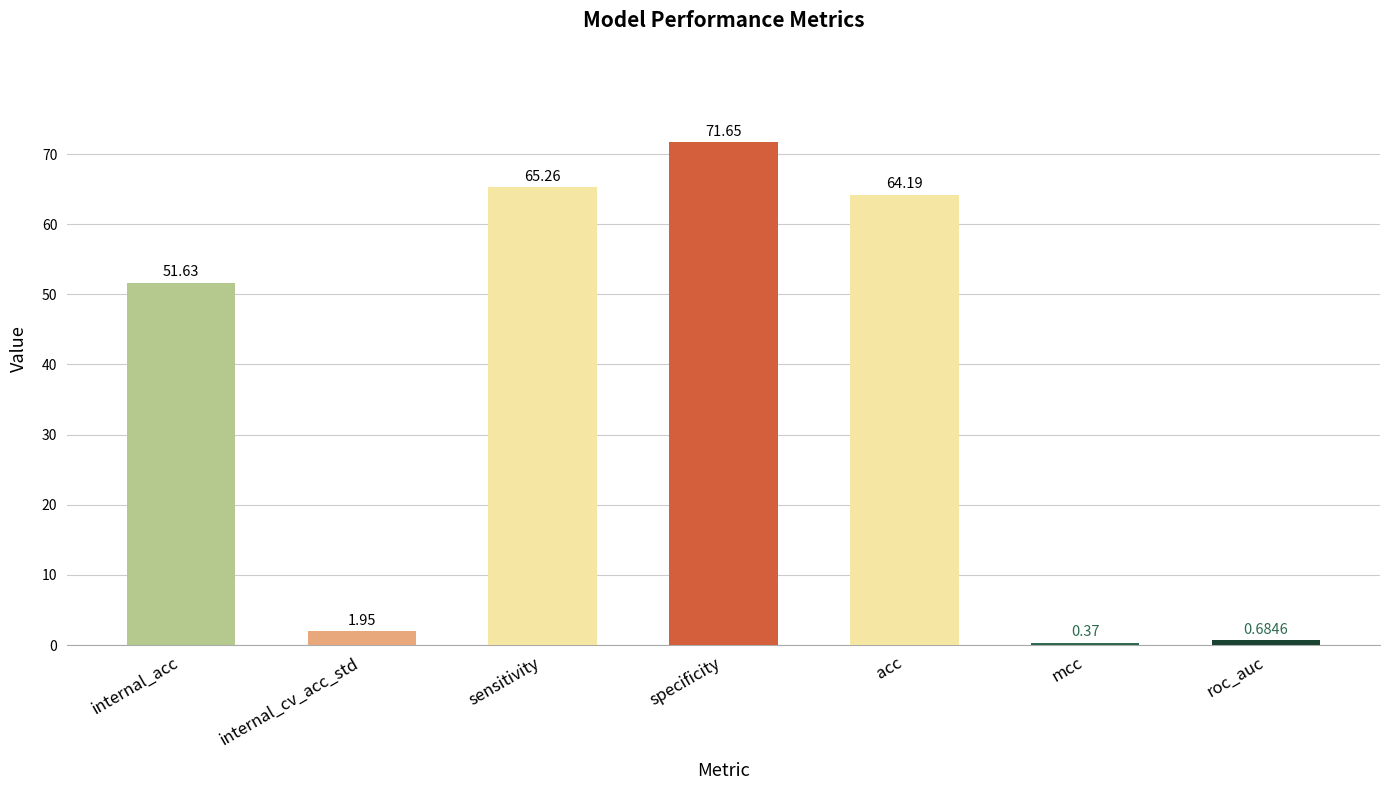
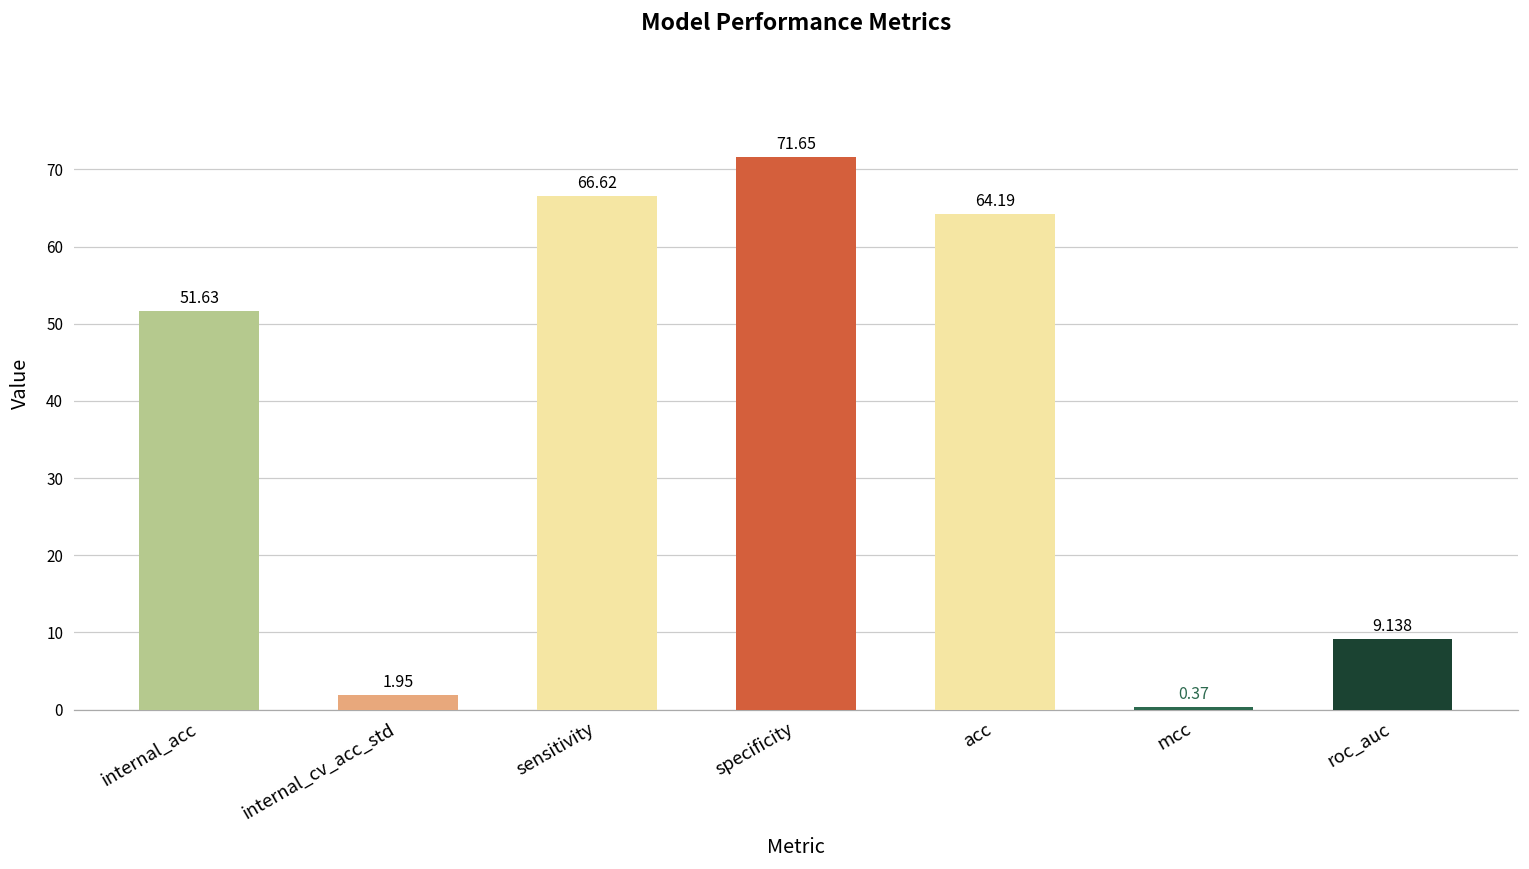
sensitivity: 65.26 -> 66.62
roc_auc: 0.6846 -> 9.138
